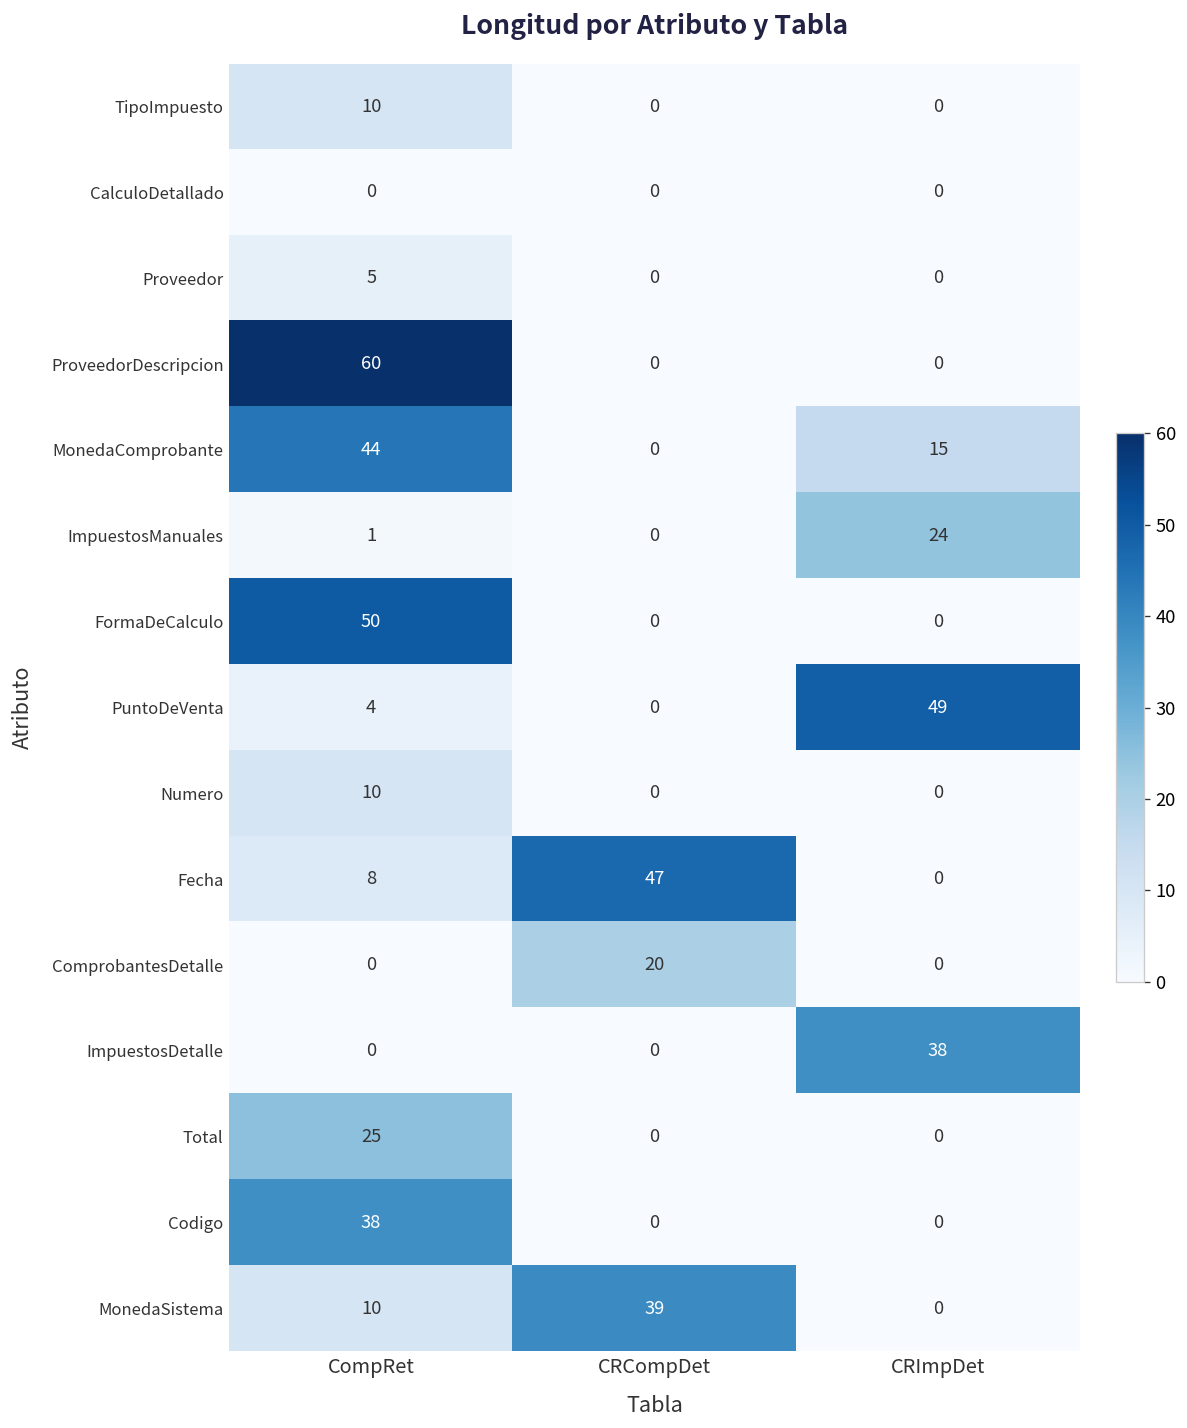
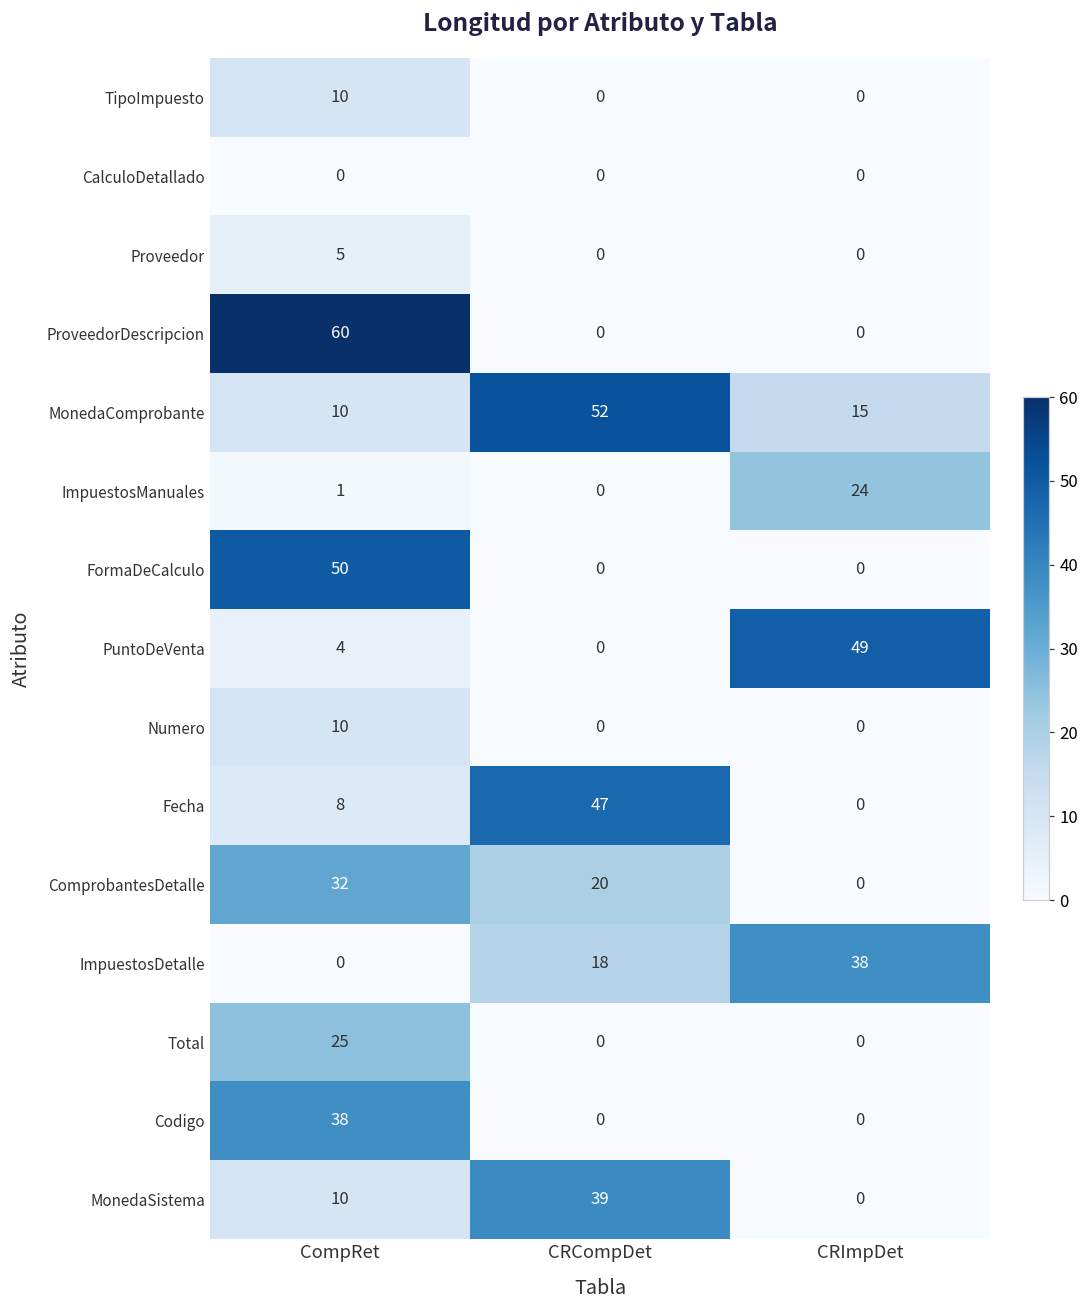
MonedaComprobante, CompRet: 44 -> 10
MonedaComprobante, CRCompDet: 0 -> 52
ComprobantesDetalle, CompRet: 0 -> 32
ImpuestosDetalle, CRCompDet: 0 -> 18
